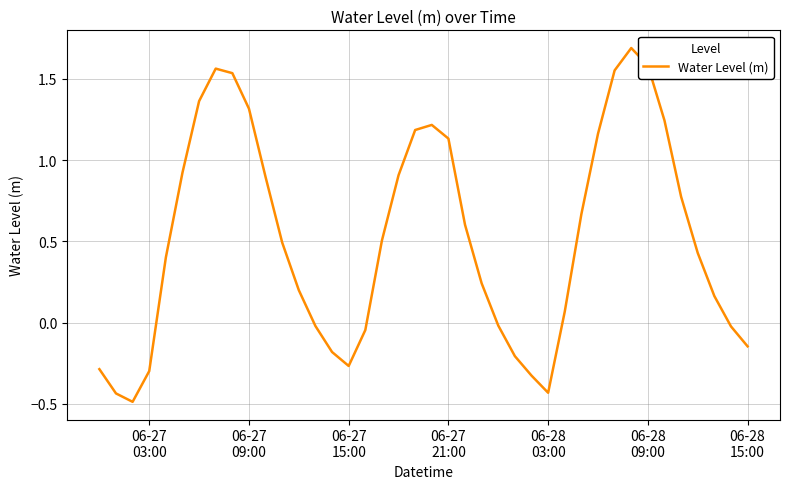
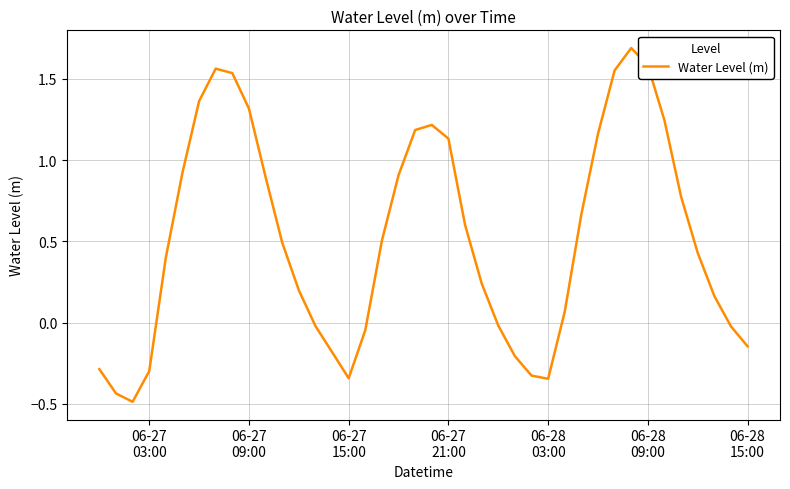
06-27 15:00: -0.27 -> -0.34
06-28 03:00: -0.43 -> -0.35
